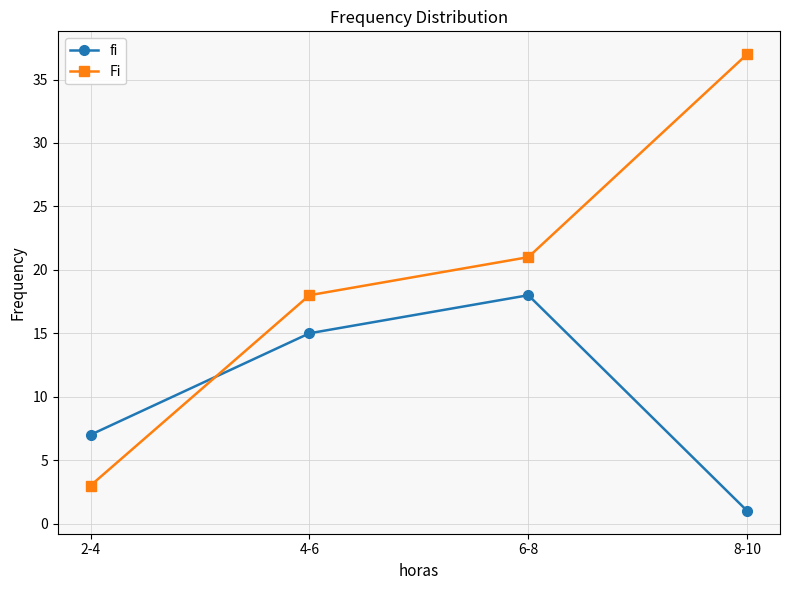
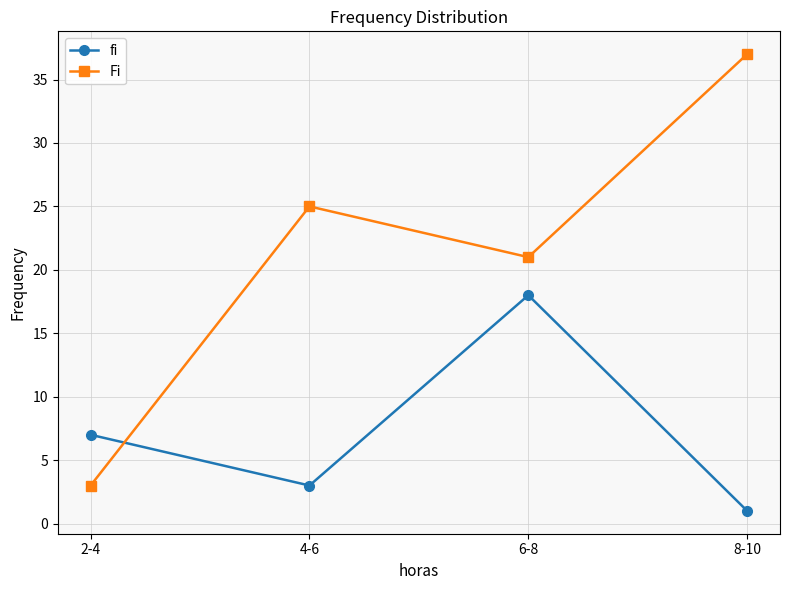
fi, 4-6: 15 -> 3
Fi, 4-6: 18 -> 25
